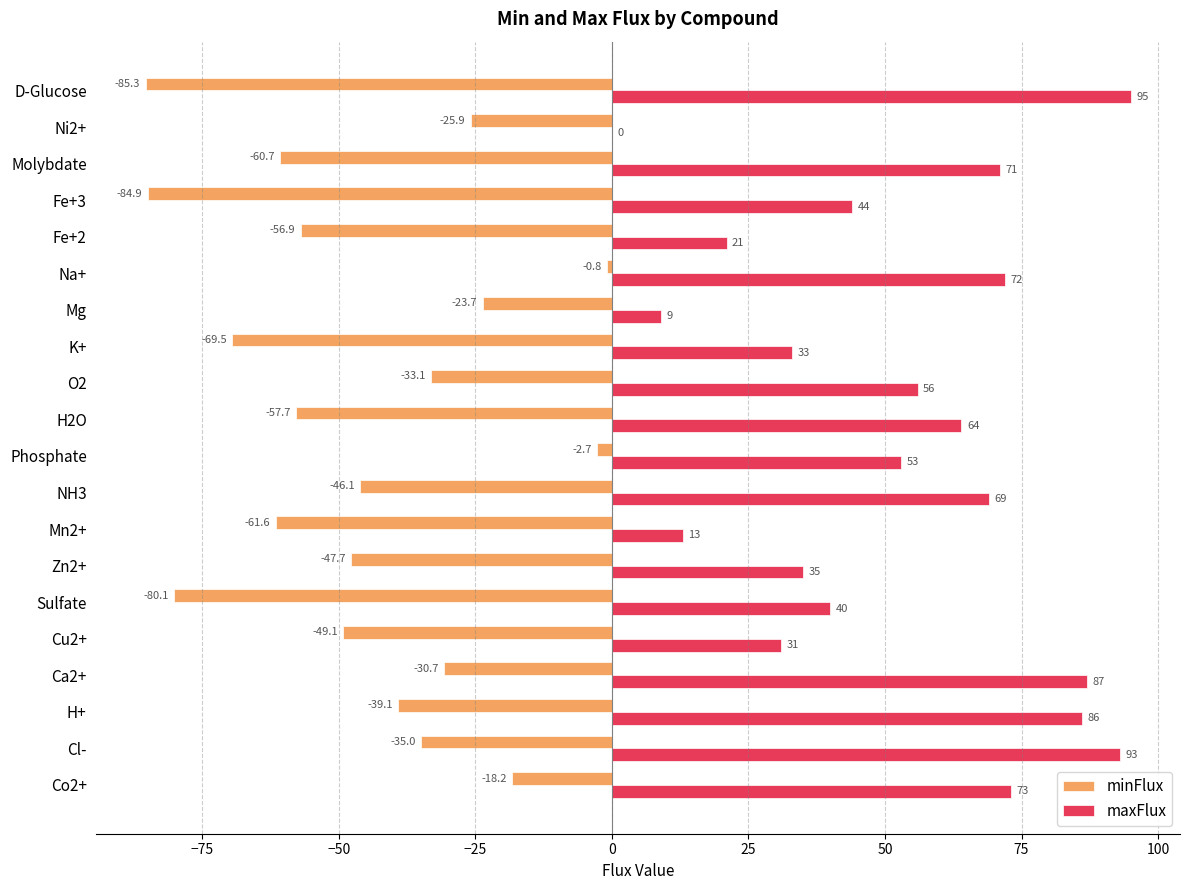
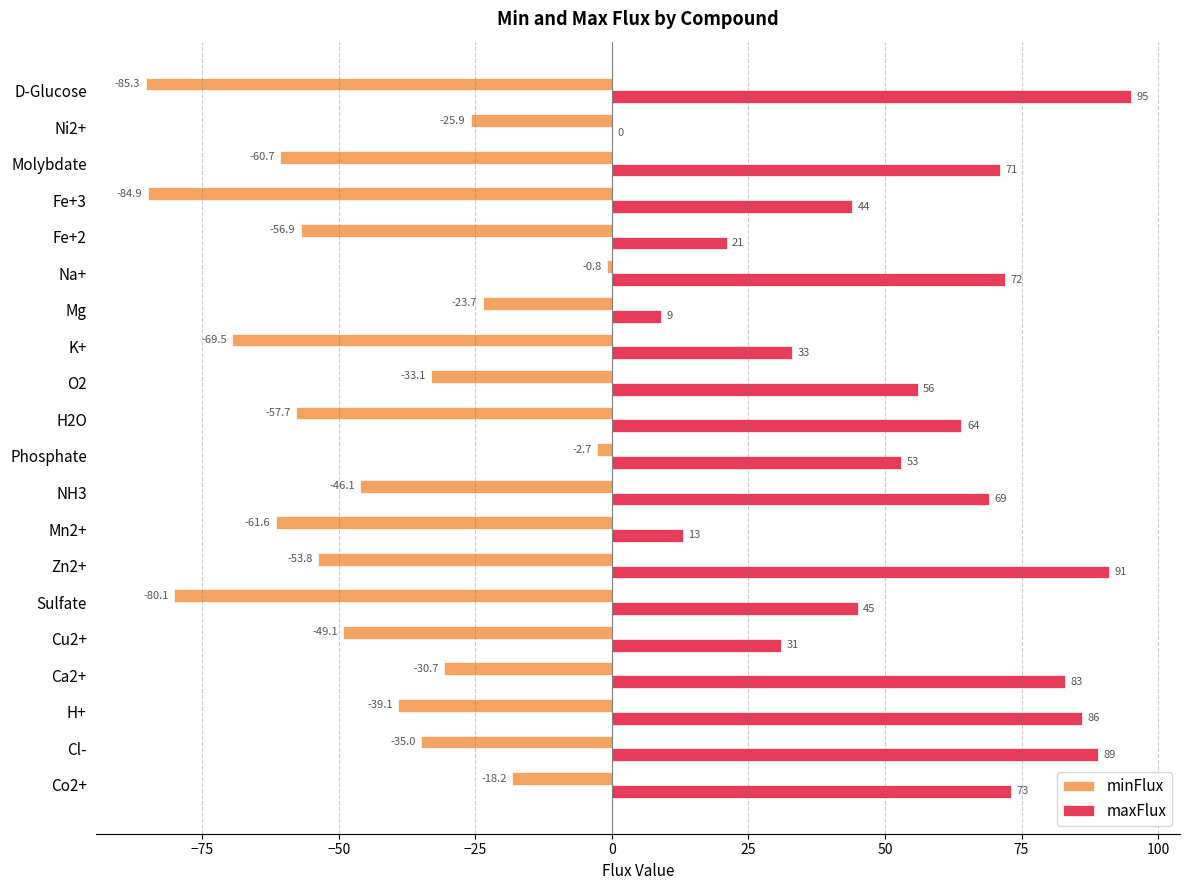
minFlux, Zn2+: -47.7 -> -53.8
maxFlux, Zn2+: 35 -> 91
maxFlux, Sulfate: 40 -> 45
maxFlux, Ca2+: 87 -> 83
maxFlux, Cl-: 93 -> 89
